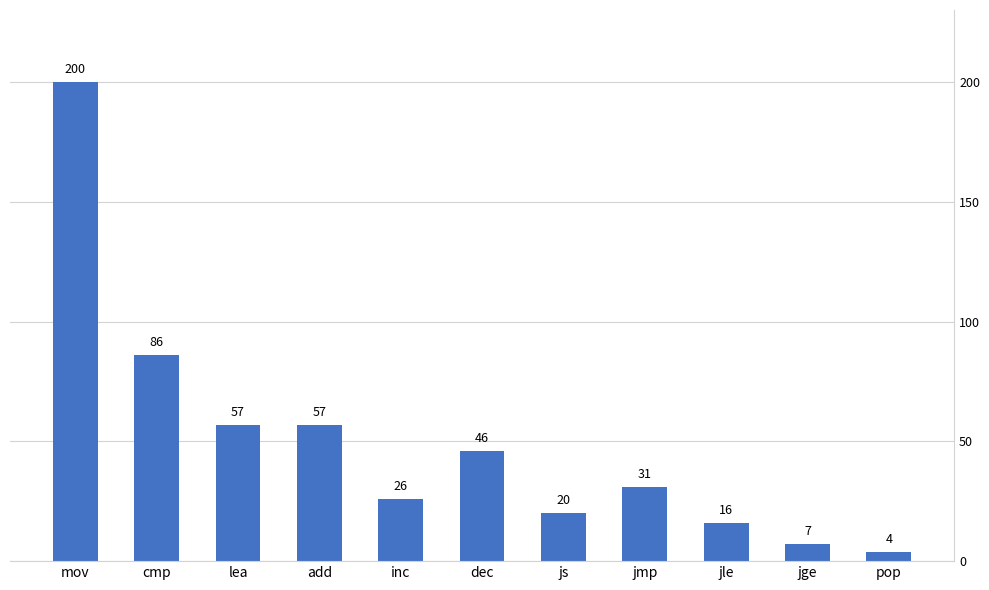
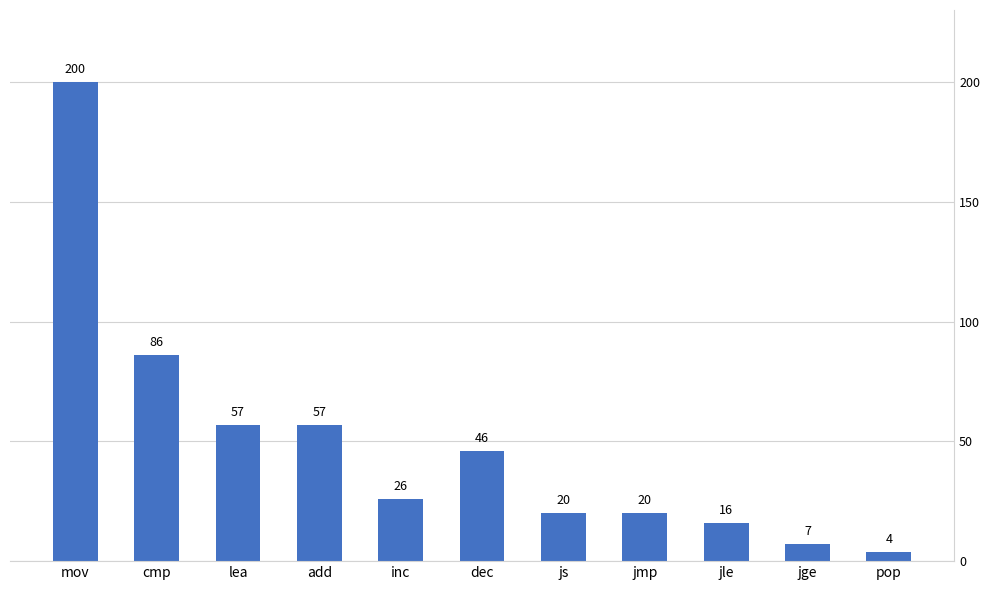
jmp: 31 -> 20
